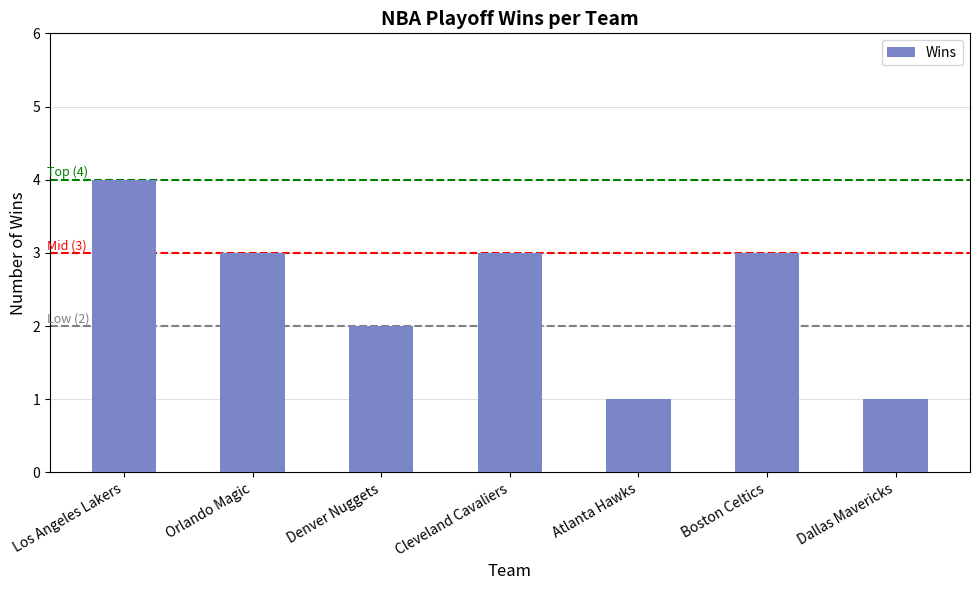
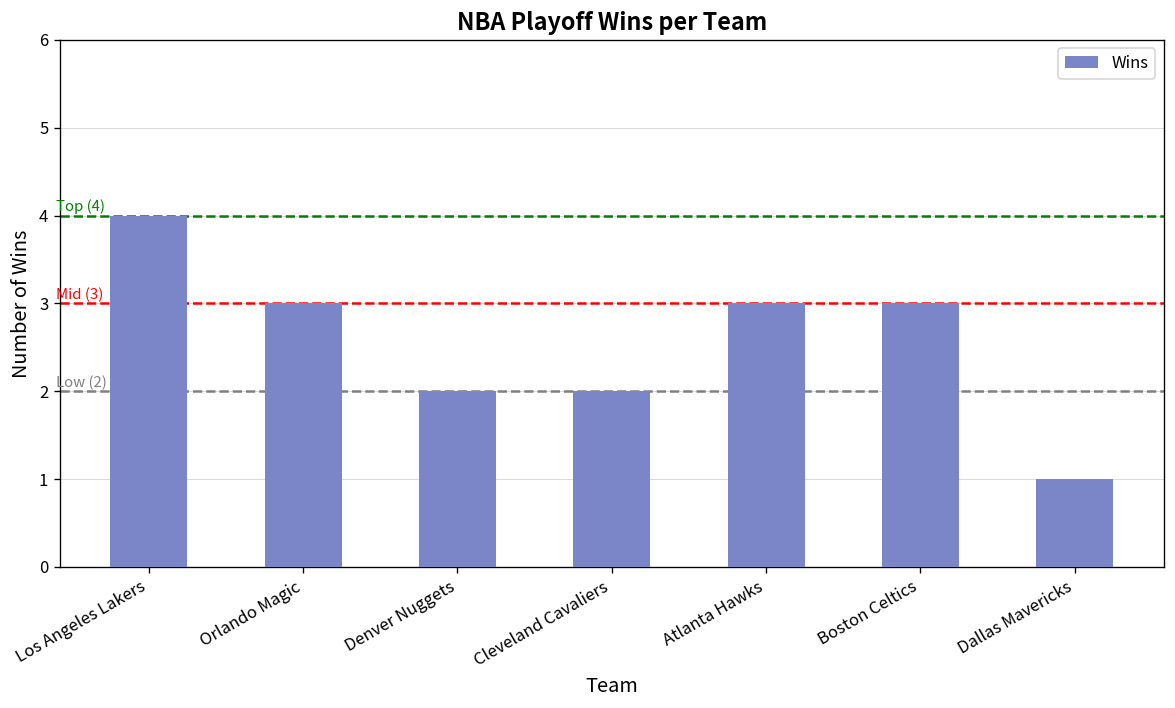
Cleveland Cavaliers: 3 -> 2
Atlanta Hawks: 1 -> 3
